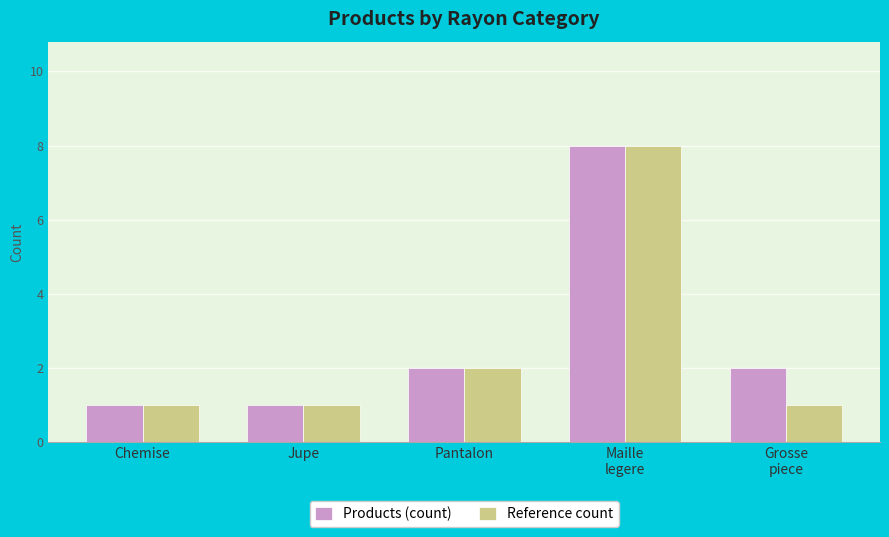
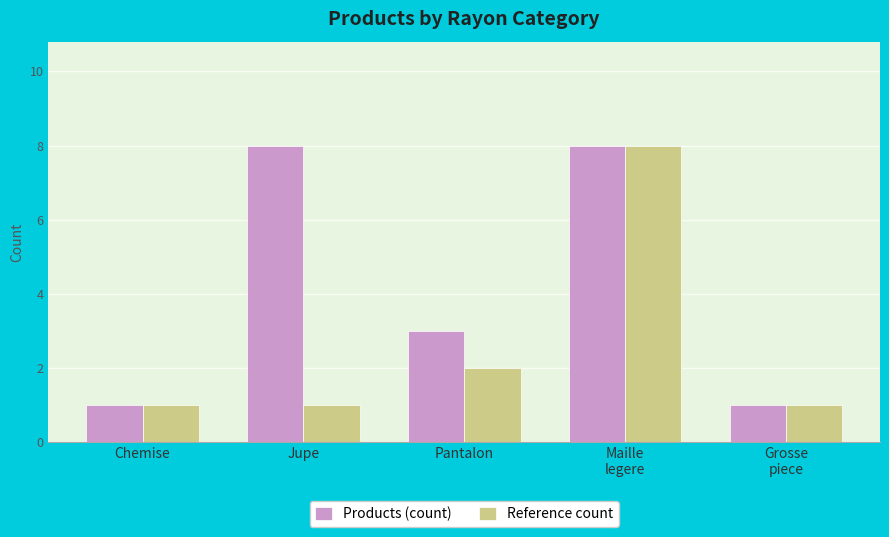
Products (count), Jupe: 1 -> 8
Products (count), Pantalon: 2 -> 3
Products (count), Grosse piece: 2 -> 1
